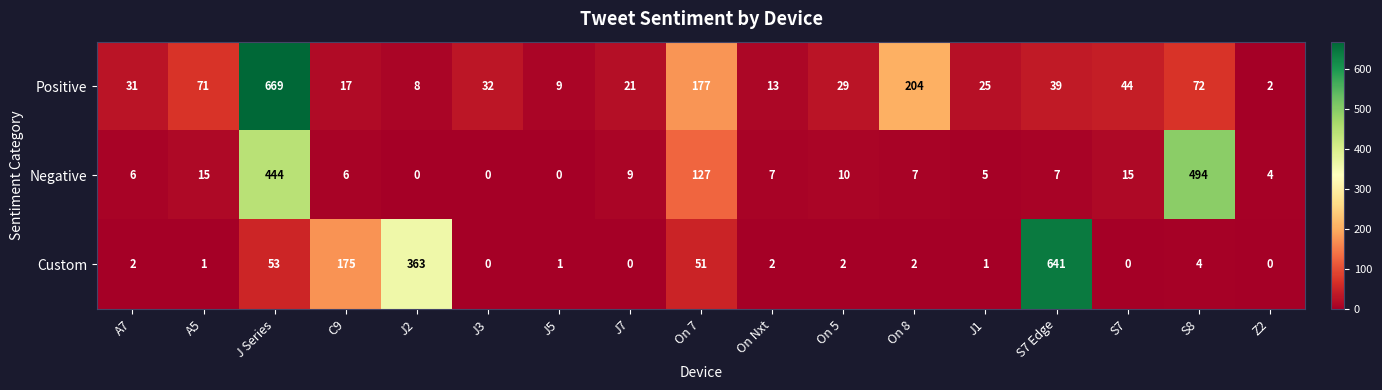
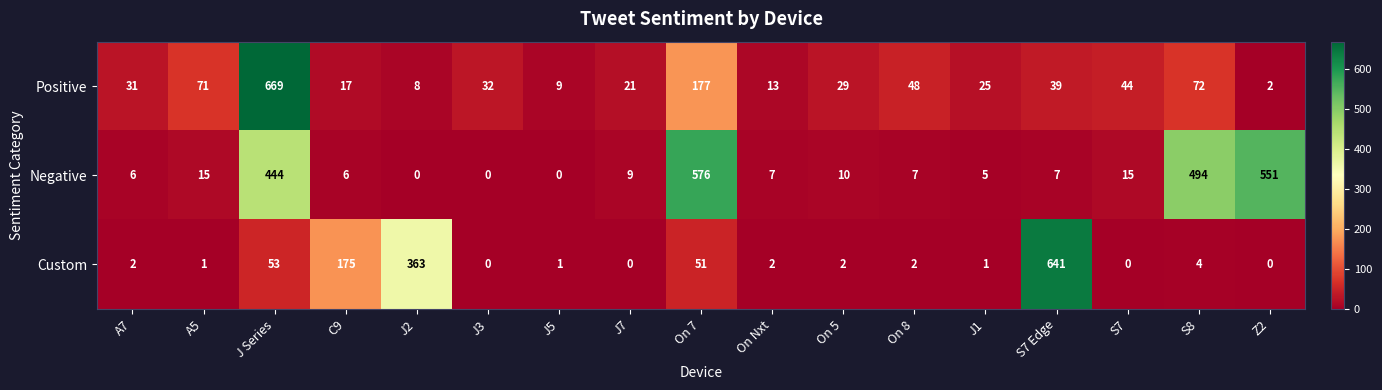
Positive, On 8: 204 -> 48
Negative, On 7: 127 -> 576
Negative, Z2: 4 -> 551
